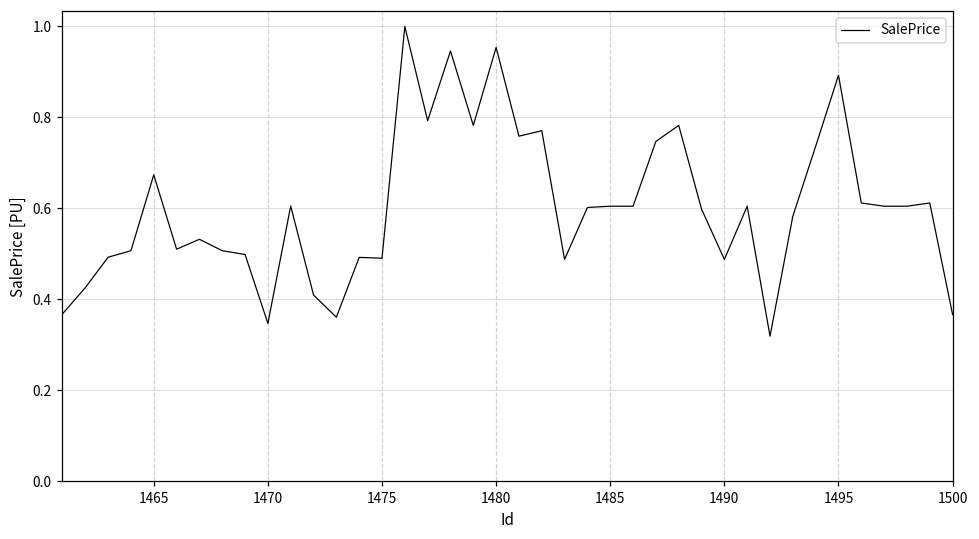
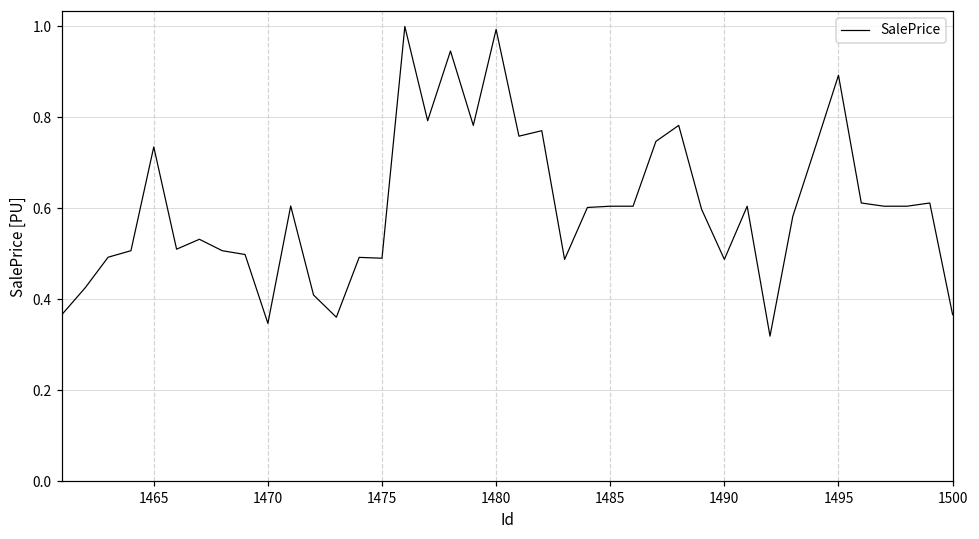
1465: 0.67 -> 0.74
1480: 0.95 -> 0.99
